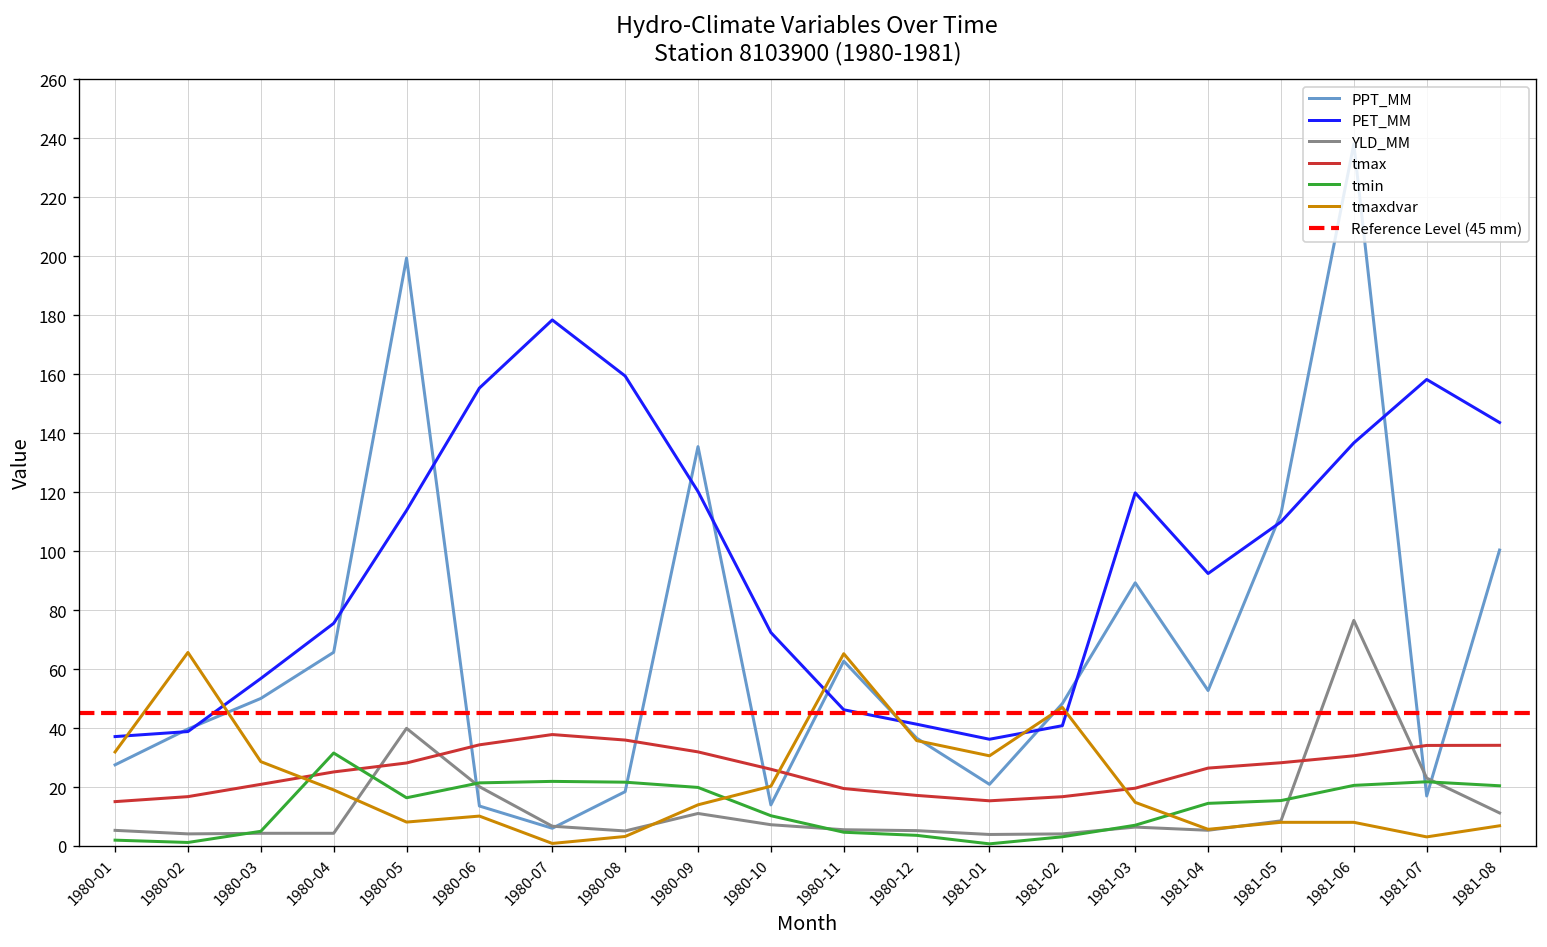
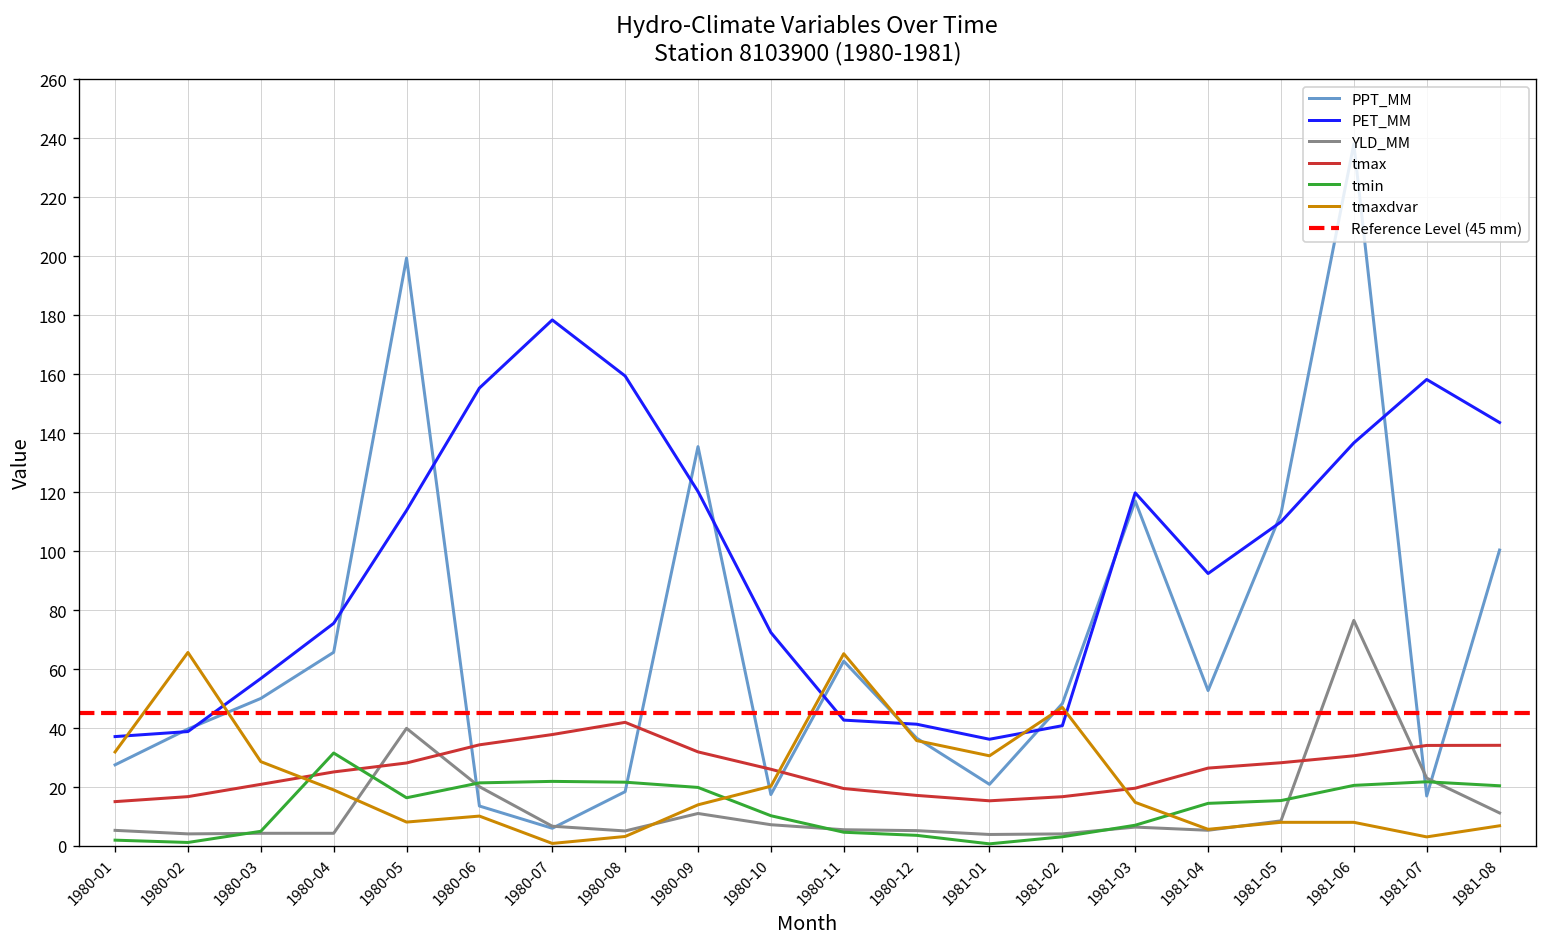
tmax, 1980-08: 36 -> 42
PPT_MM, 1980-10: 14 -> 17
PET_MM, 1980-11: 46 -> 43
PPT_MM, 1981-03: 89 -> 117
